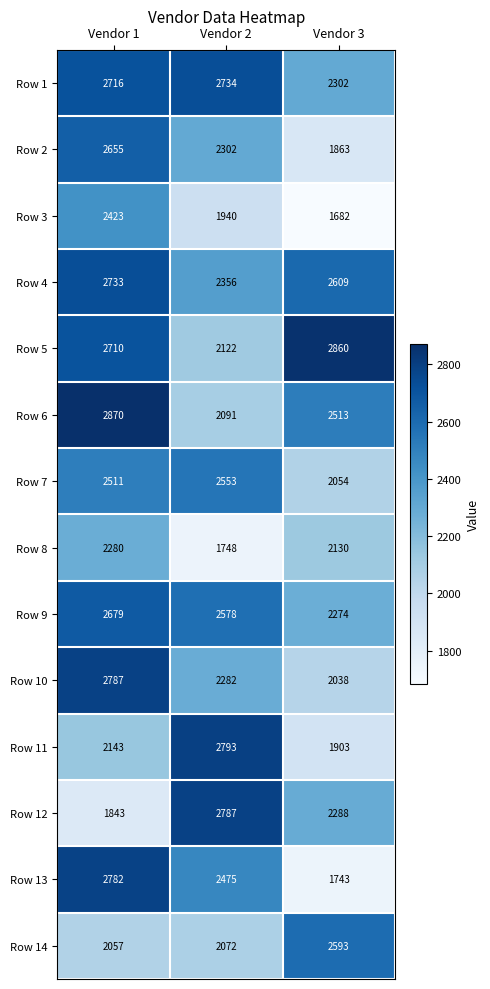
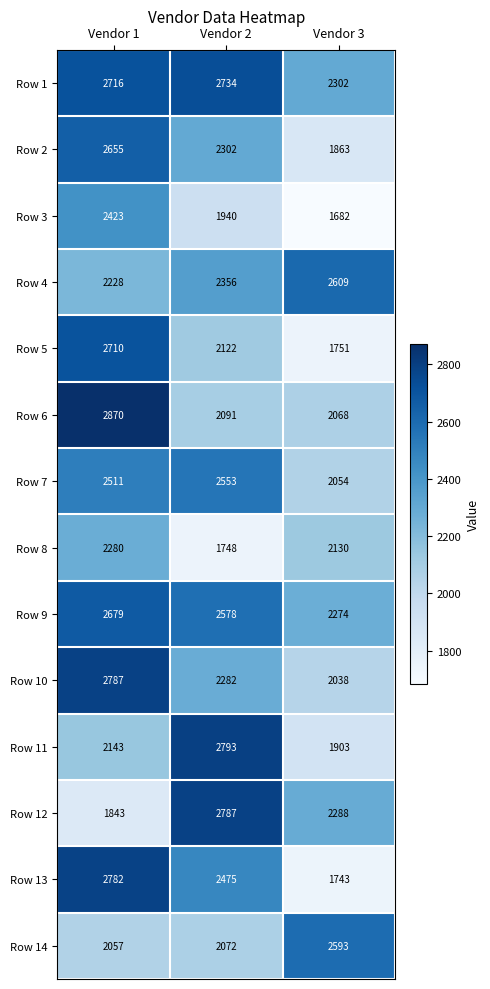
Row 4, Vendor 1: 2733 -> 2228
Row 5, Vendor 3: 2860 -> 1751
Row 6, Vendor 3: 2513 -> 2068
